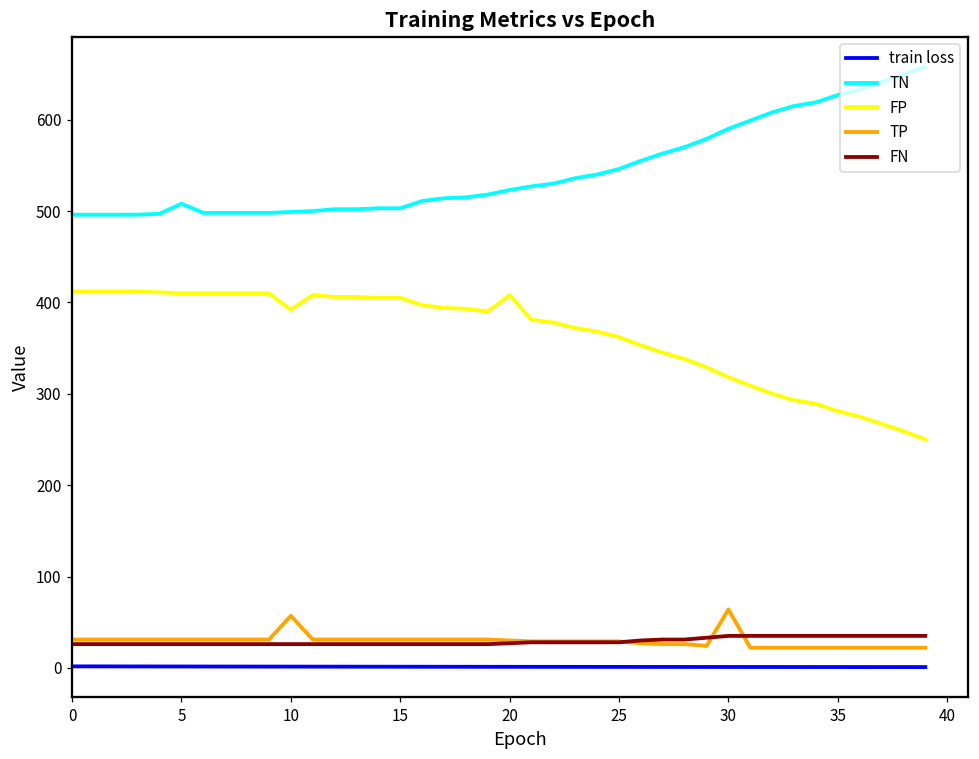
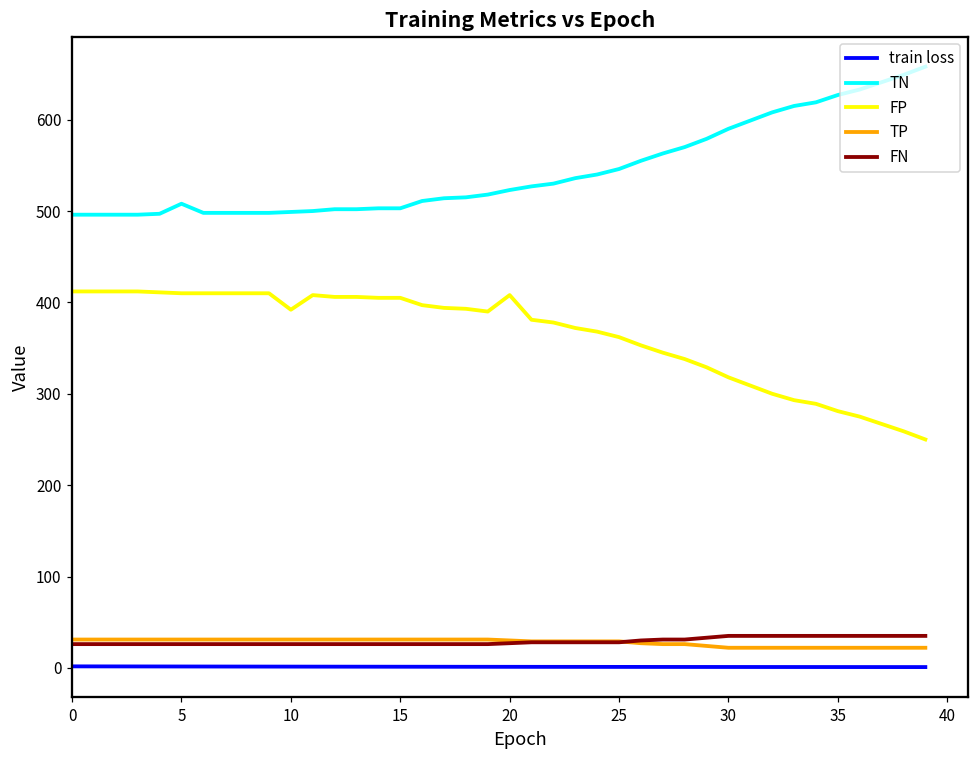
TP, 10: 60 -> 30
TP, 30: 60 -> 20
